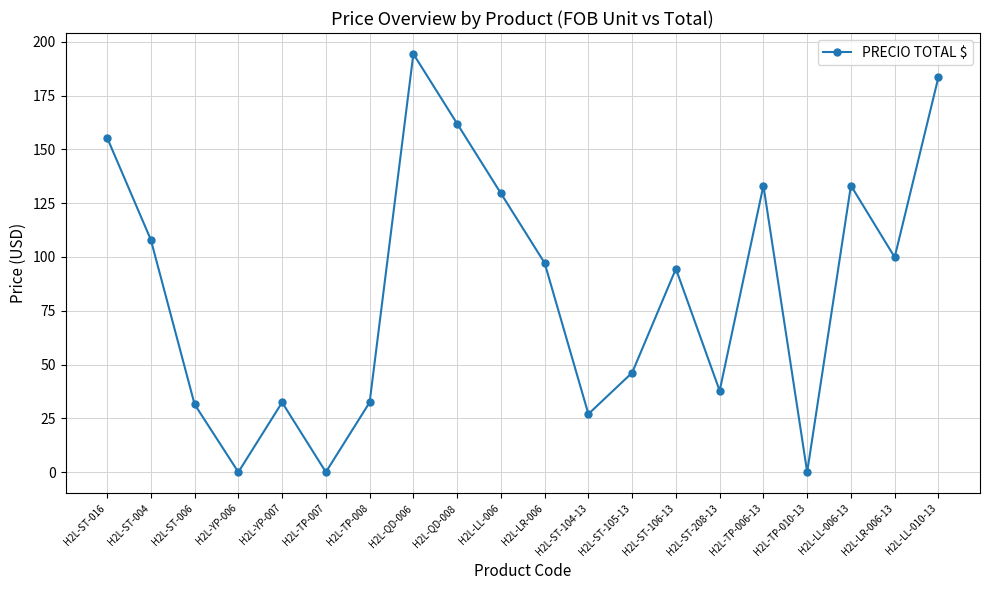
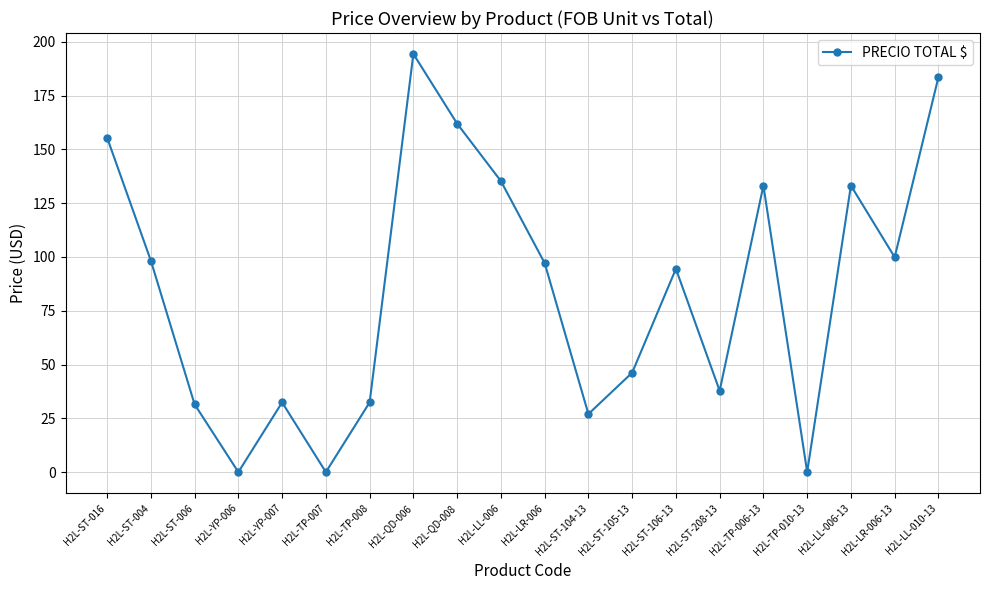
H2L-ST-004: 108 -> 98
H2L-LL-006: 130 -> 135
